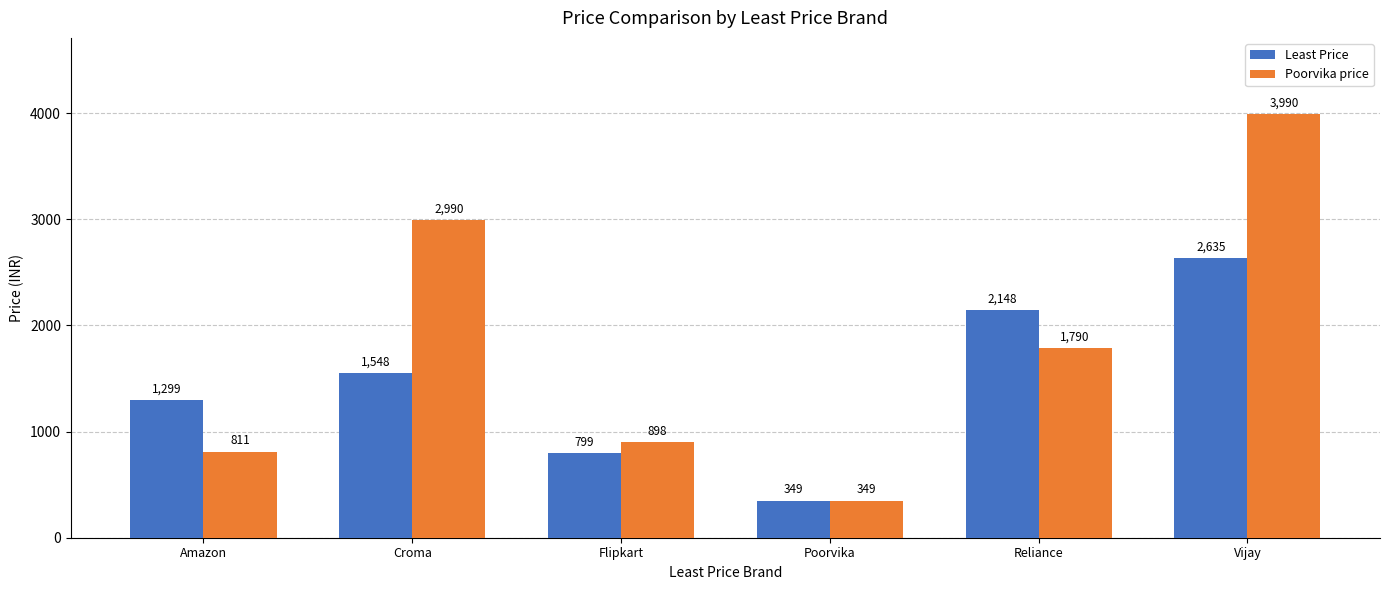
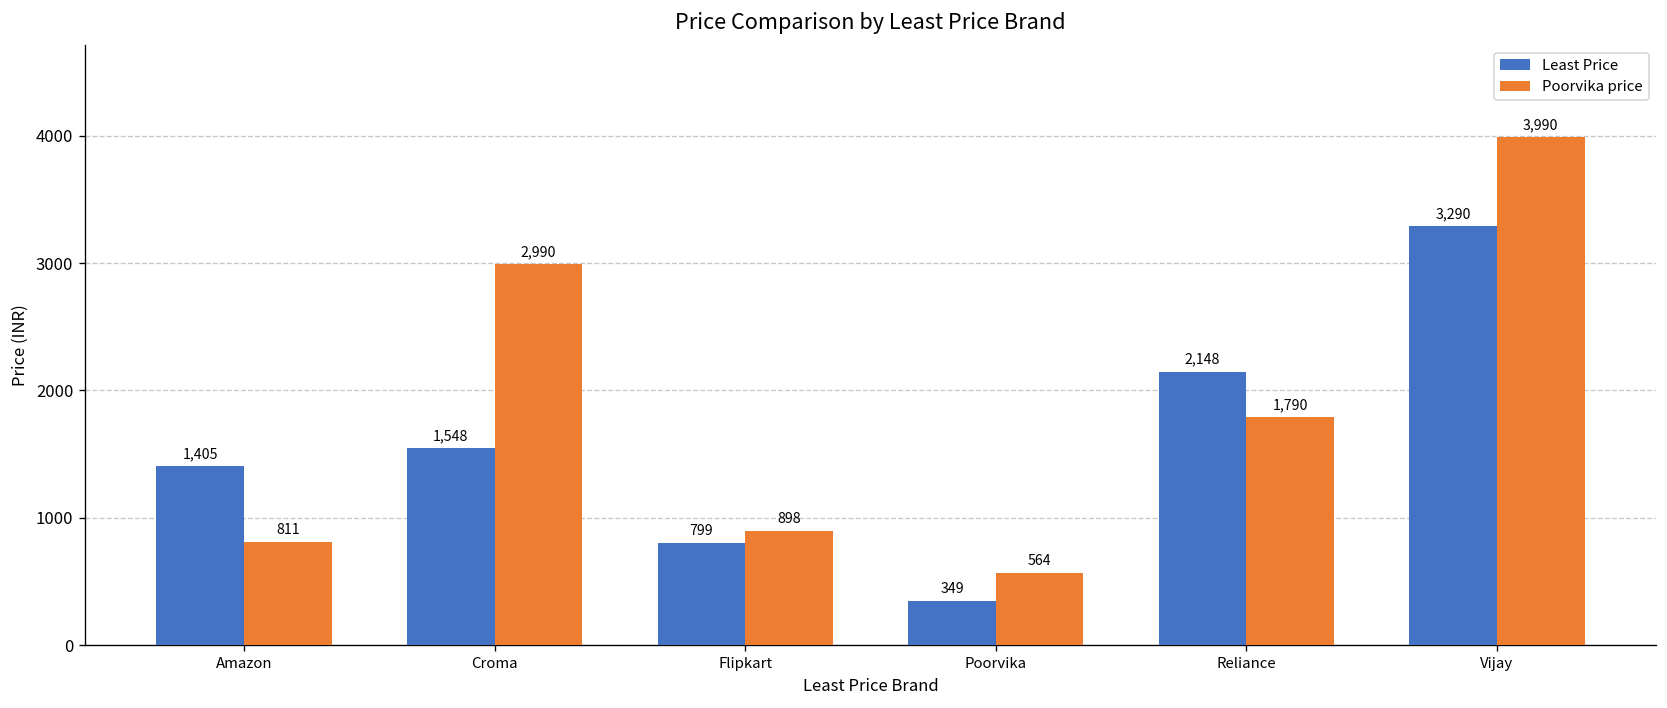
Least Price, Amazon: 1,299 -> 1,405
Poorvika price, Poorvika: 349 -> 564
Least Price, Vijay: 2,635 -> 3,290
